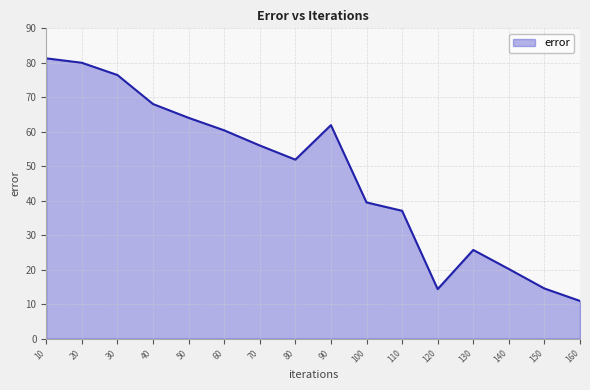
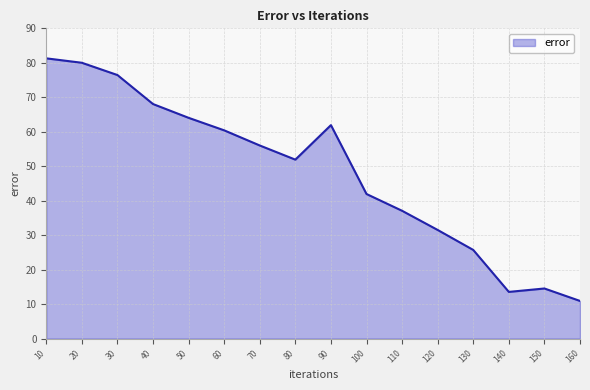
100: 39 -> 42
120: 14 -> 32
140: 20 -> 14
